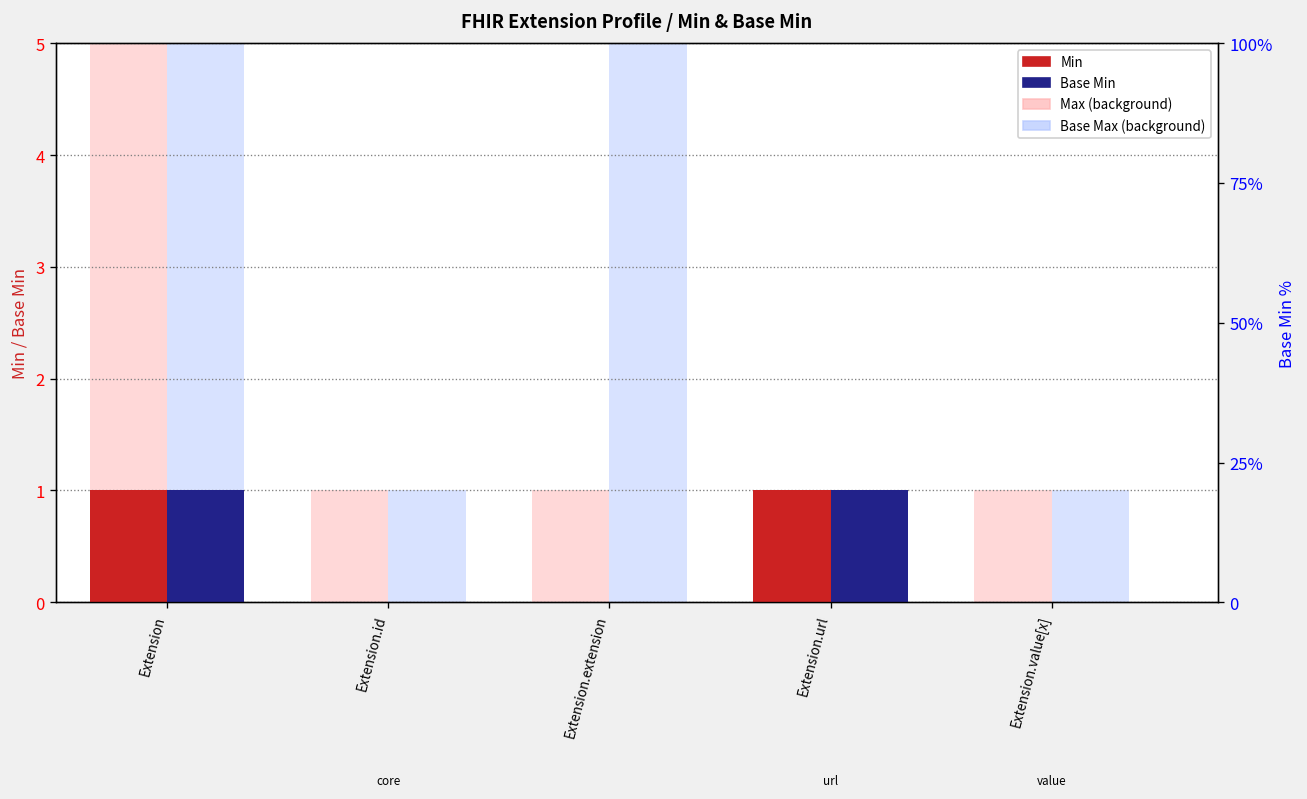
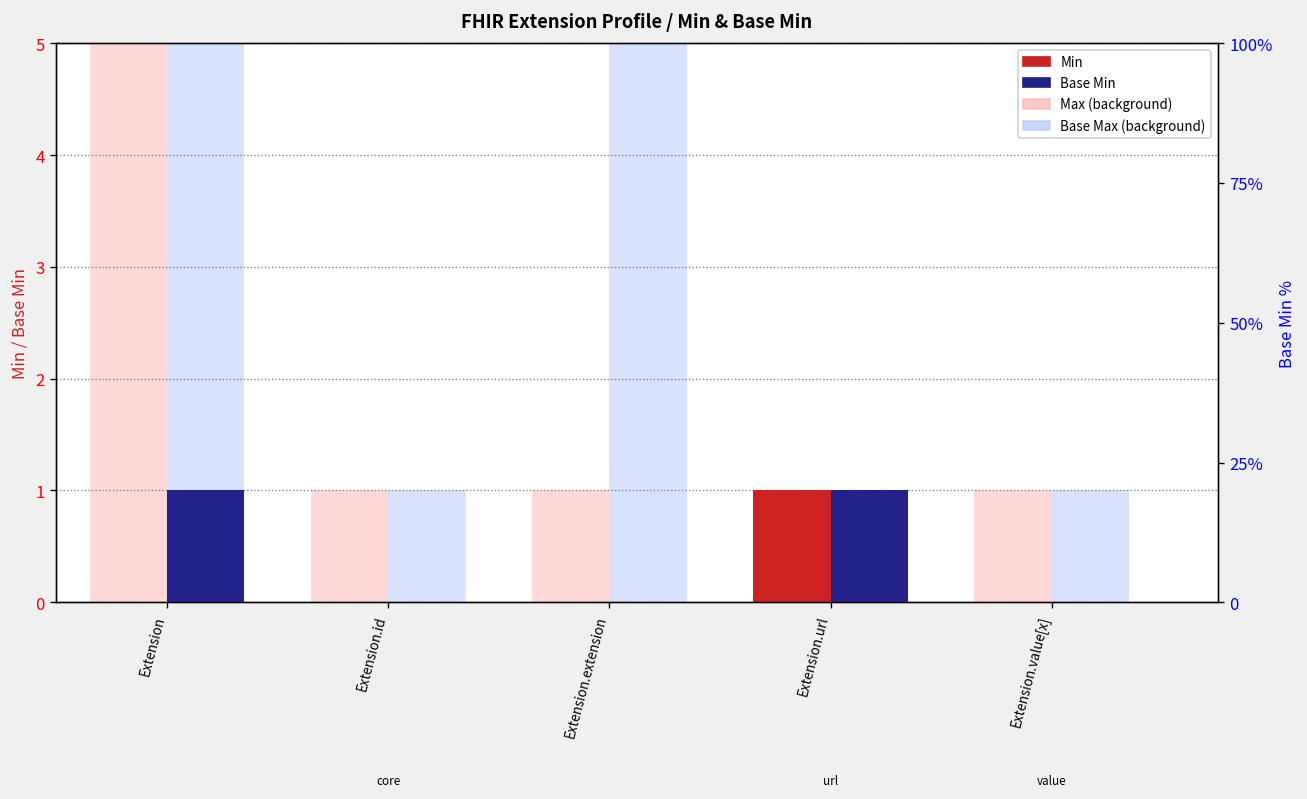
Min, Extension: 1 -> 0
